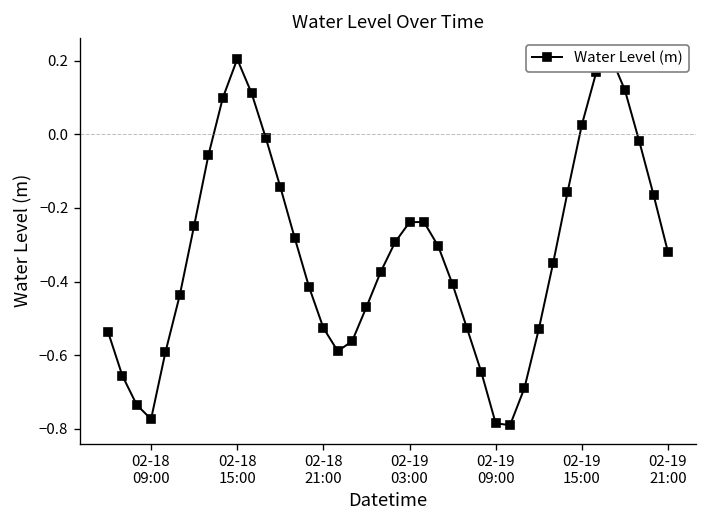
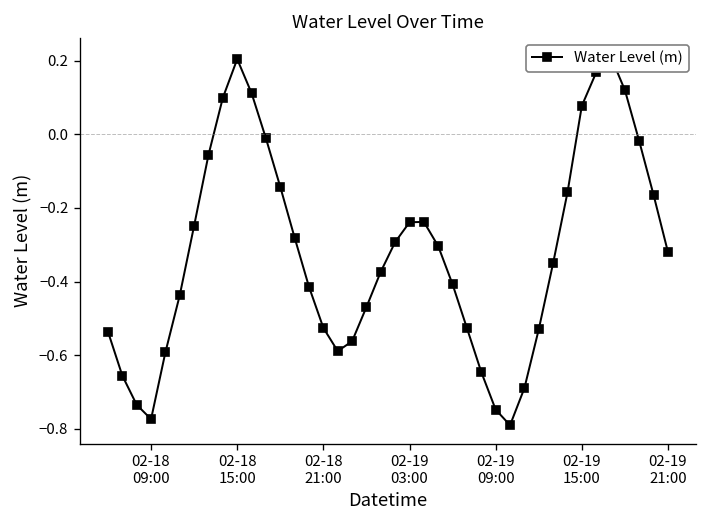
02-19 09:00: -0.78 -> -0.75
02-19 15:00: 0.03 -> 0.08
